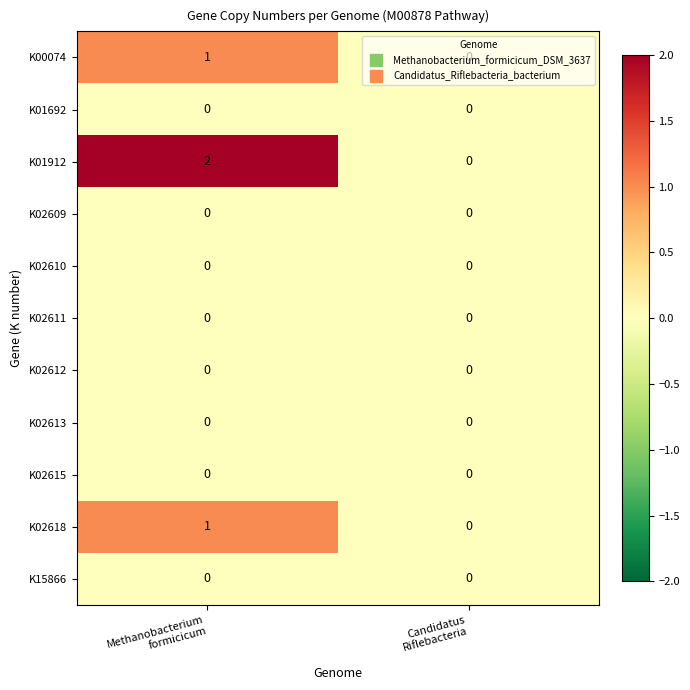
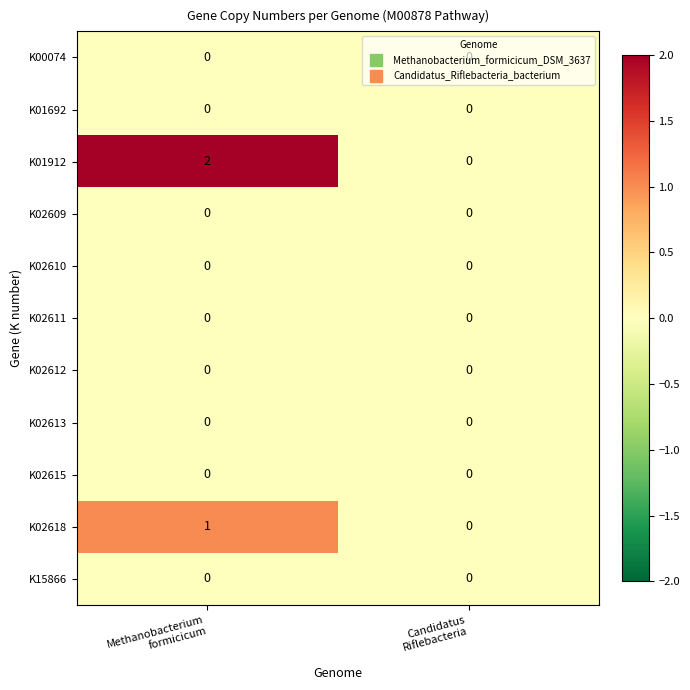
K00074, Methanobacterium formicicum: 1 -> 0
